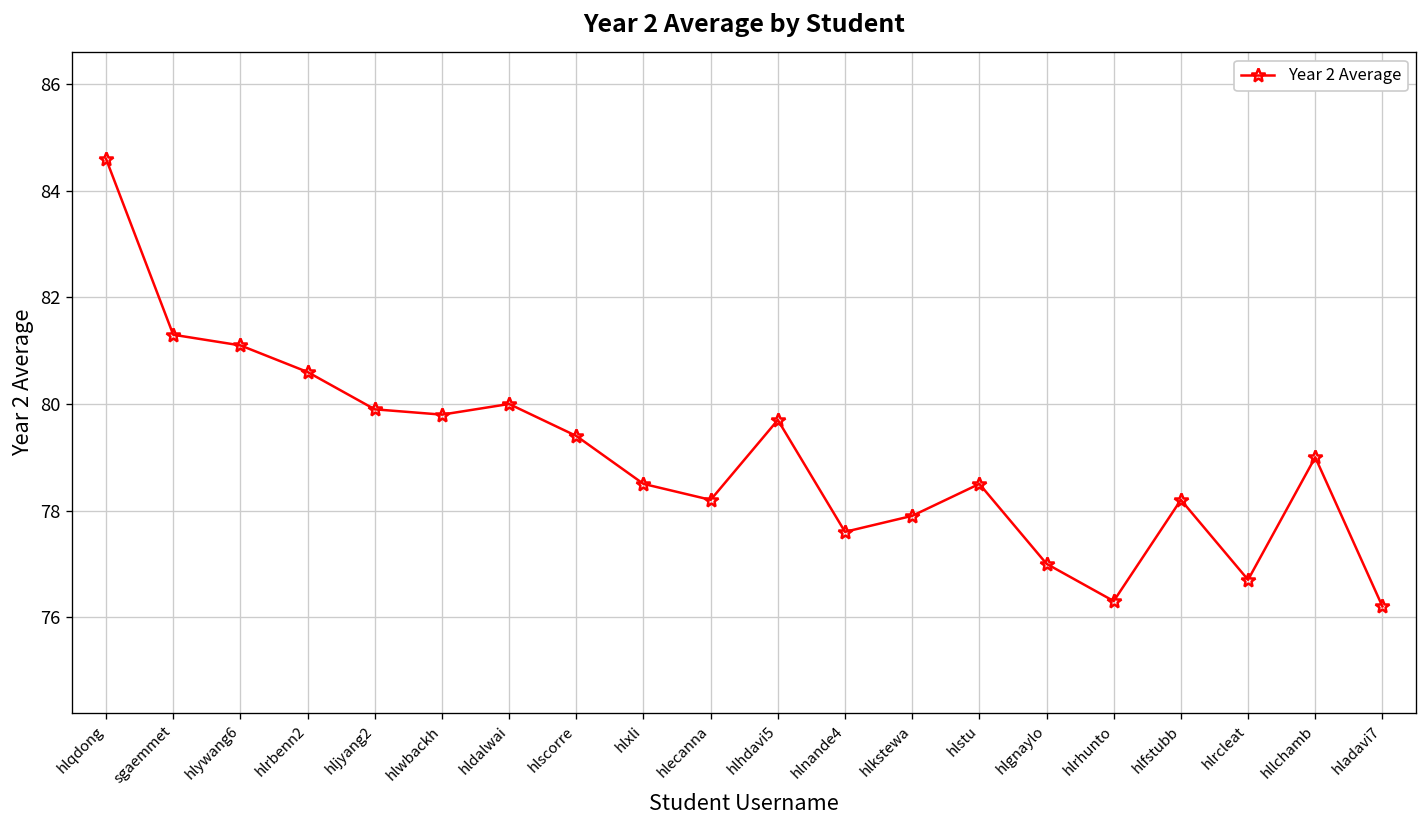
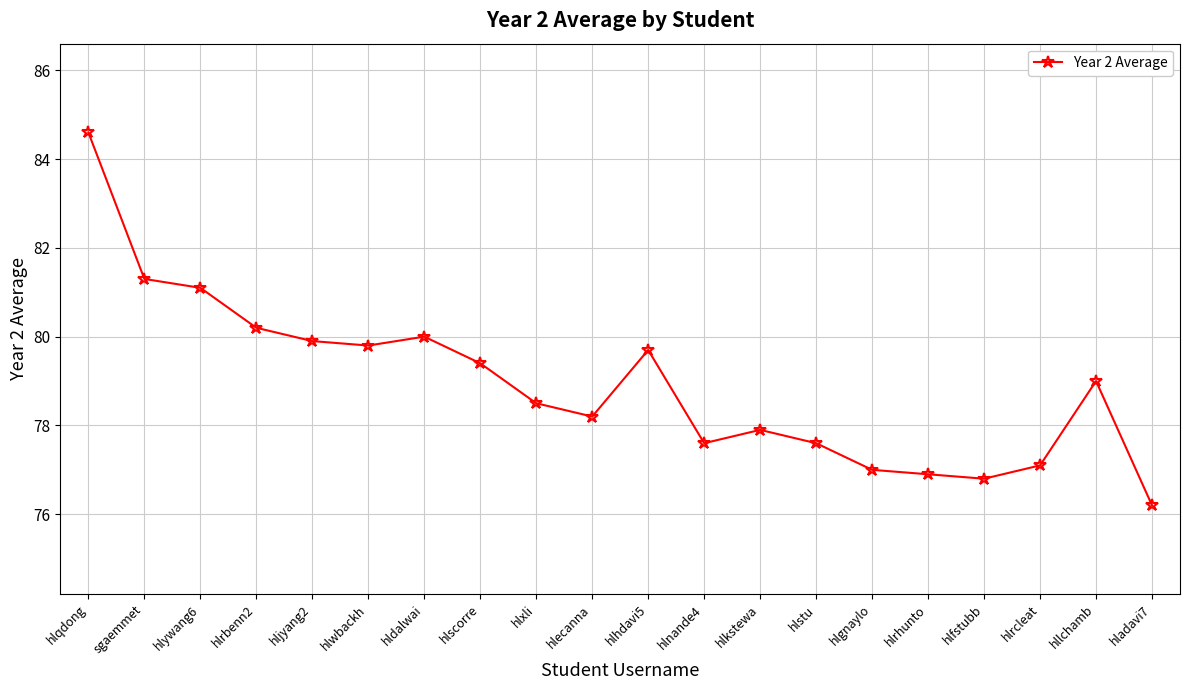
hlrbenn2: 80.6 -> 80.2
hlstu: 78.5 -> 77.6
hlrhunto: 76.3 -> 76.9
hlfstubb: 78.2 -> 76.8
hlrcleat: 76.7 -> 77.1
